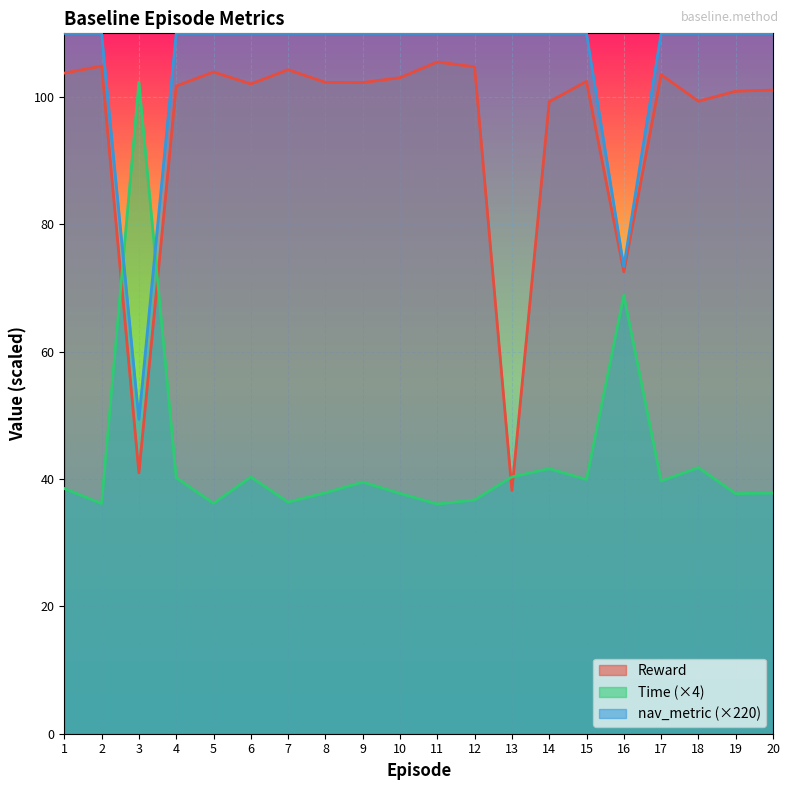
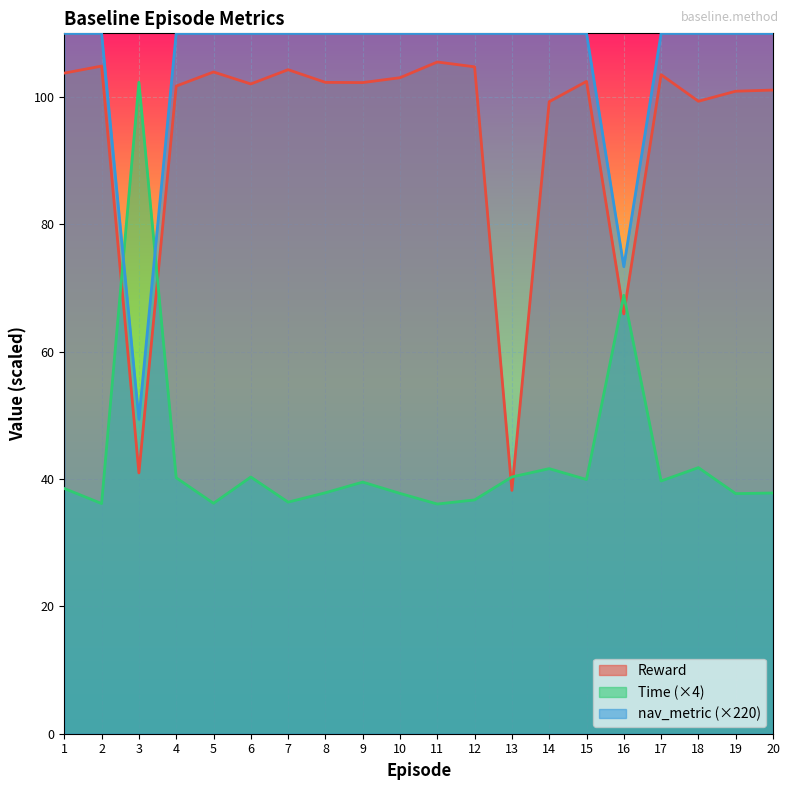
Reward, 16: 73 -> 66
